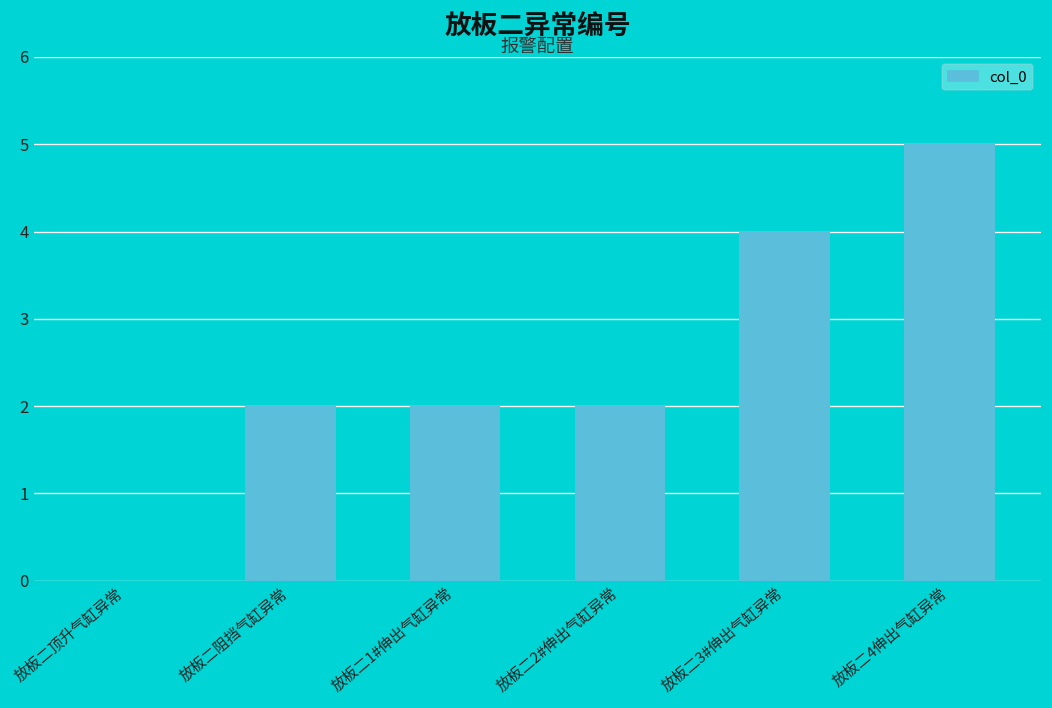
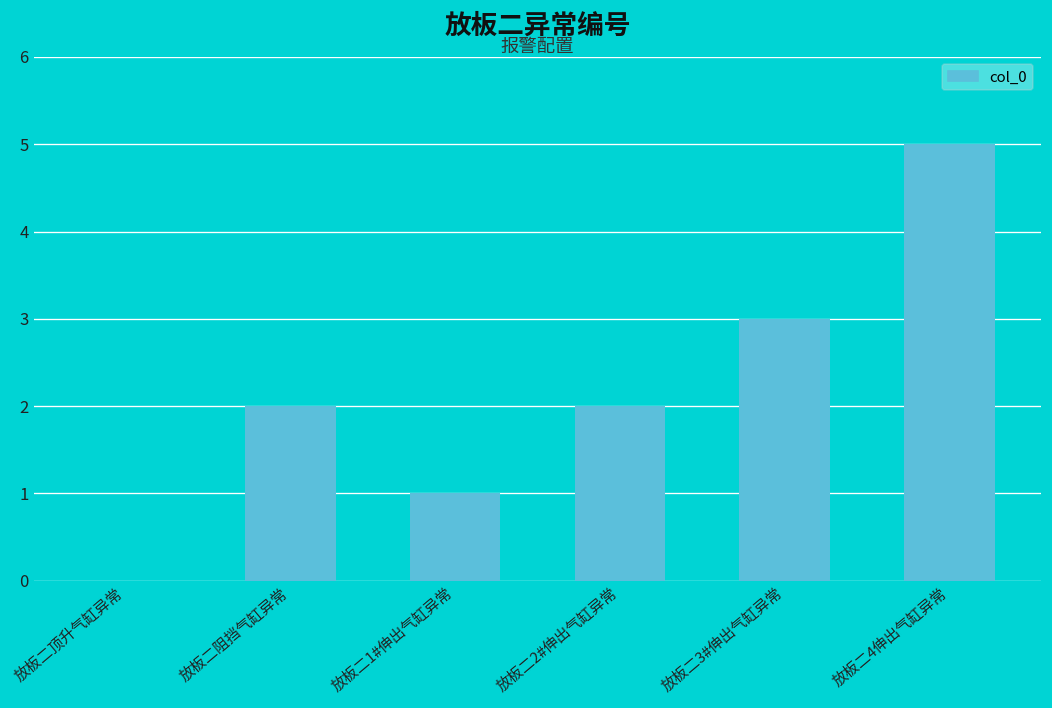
放板二1#伸出气缸异常: 2 -> 1
放板二3#伸出气缸异常: 4 -> 3
